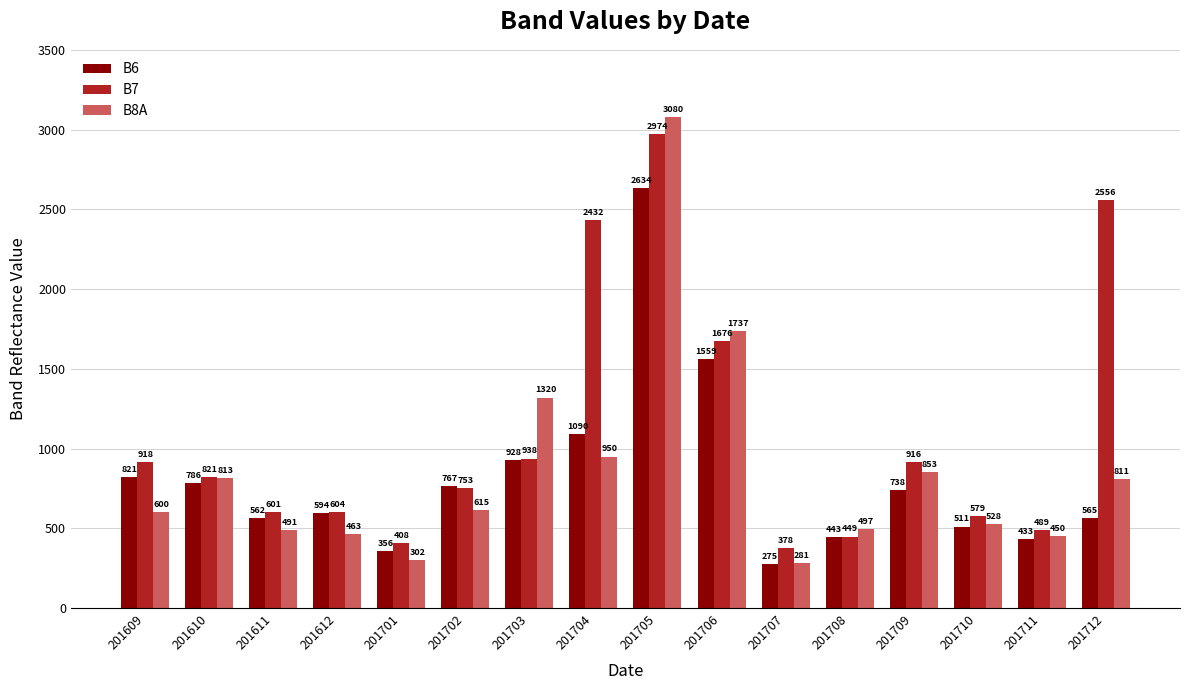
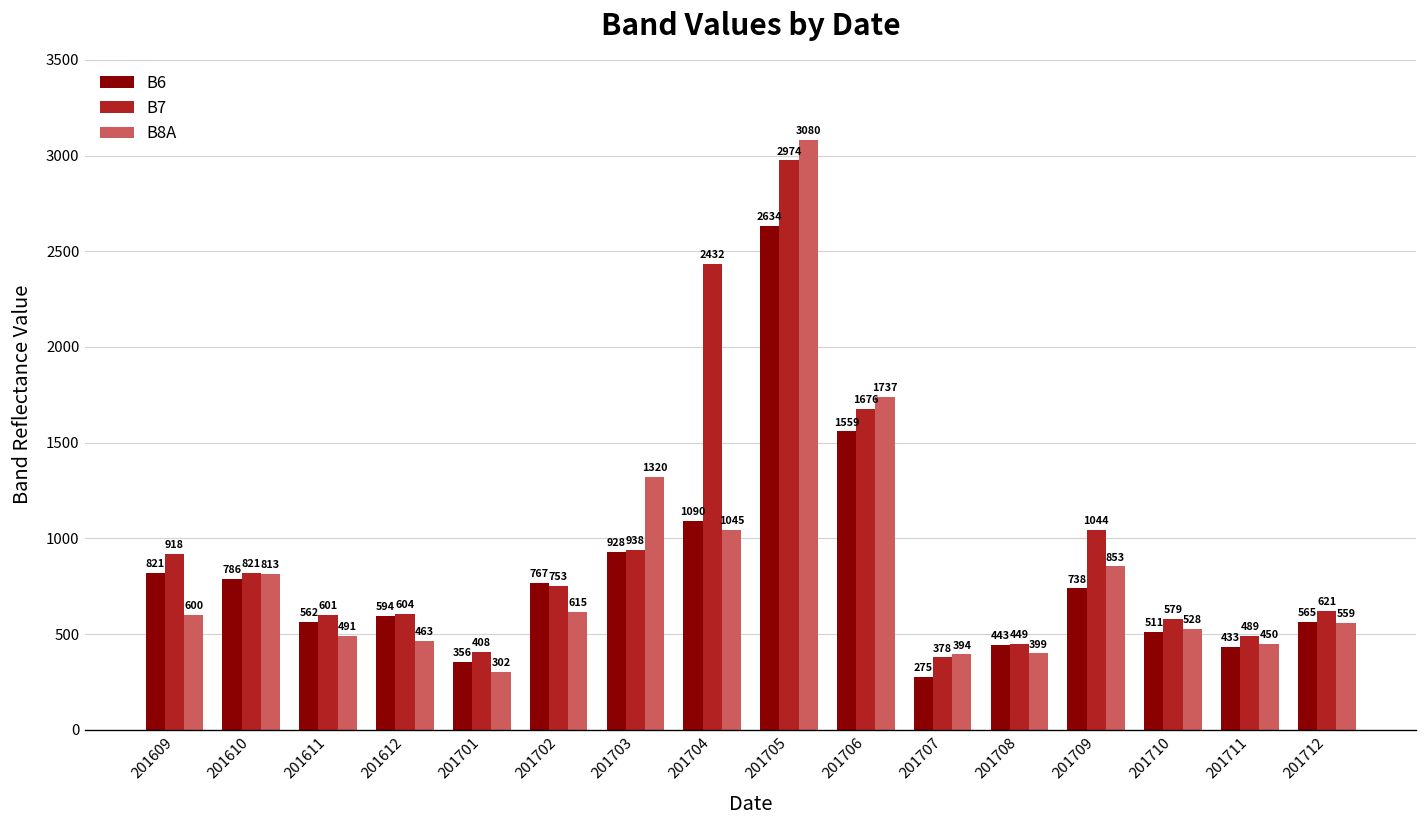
B8A, 201704: 950 -> 1045
B8A, 201707: 281 -> 394
B8A, 201708: 497 -> 399
B7, 201709: 916 -> 1044
B7, 201712: 2556 -> 621
B8A, 201712: 811 -> 559
